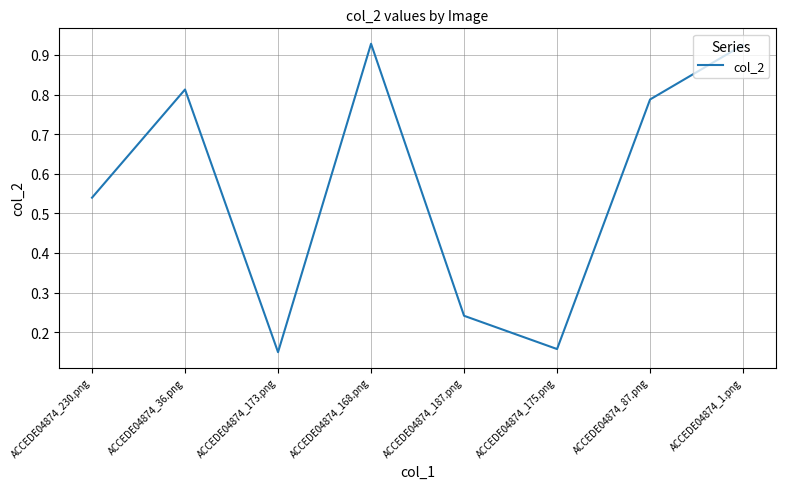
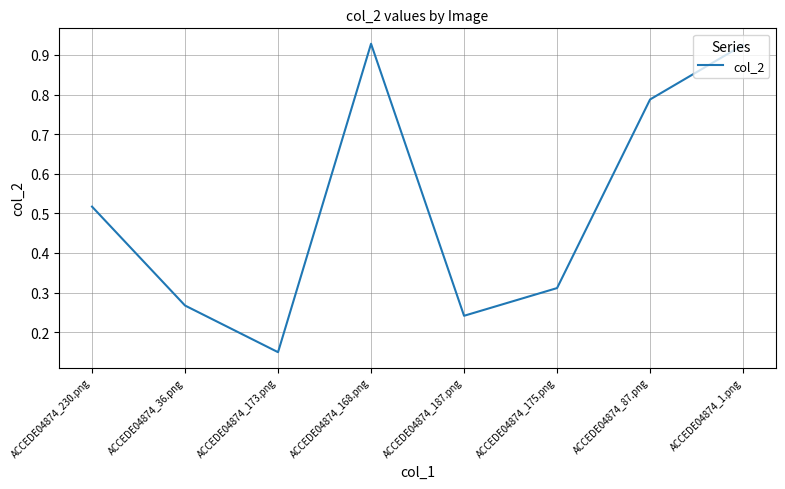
ACCEDE04874_230.png: 0.54 -> 0.52
ACCEDE04874_36.png: 0.81 -> 0.27
ACCEDE04874_175.png: 0.16 -> 0.31
